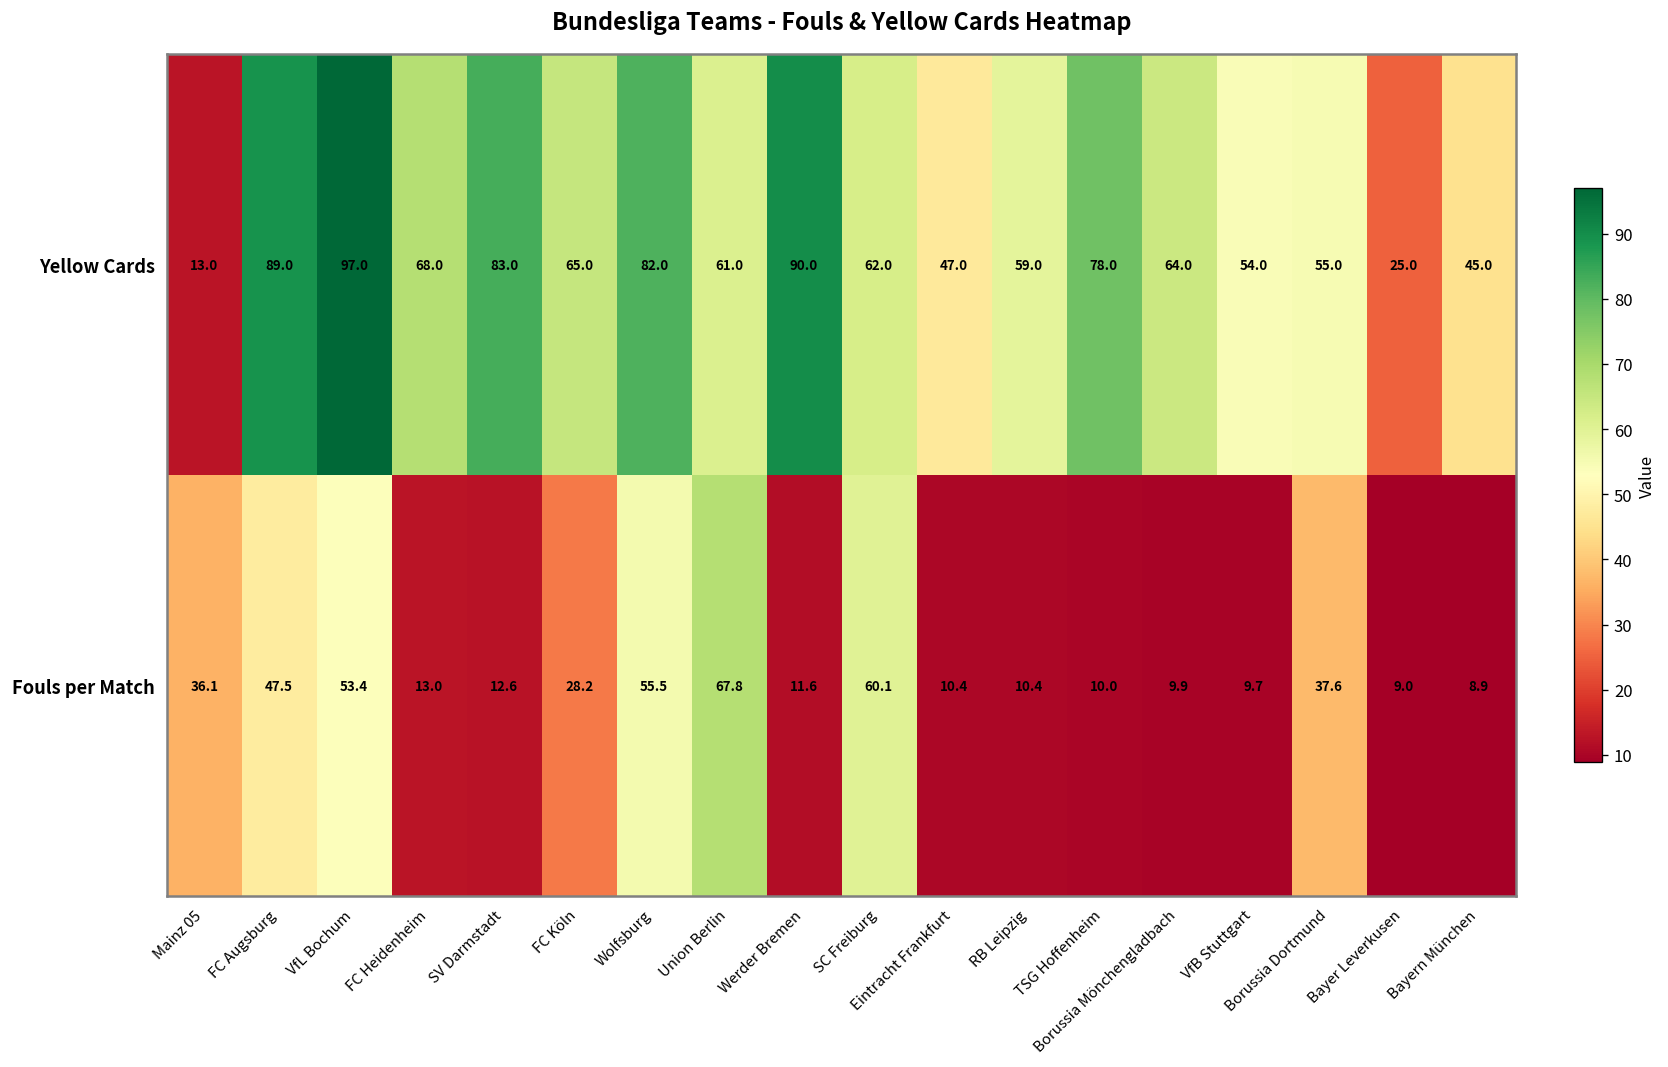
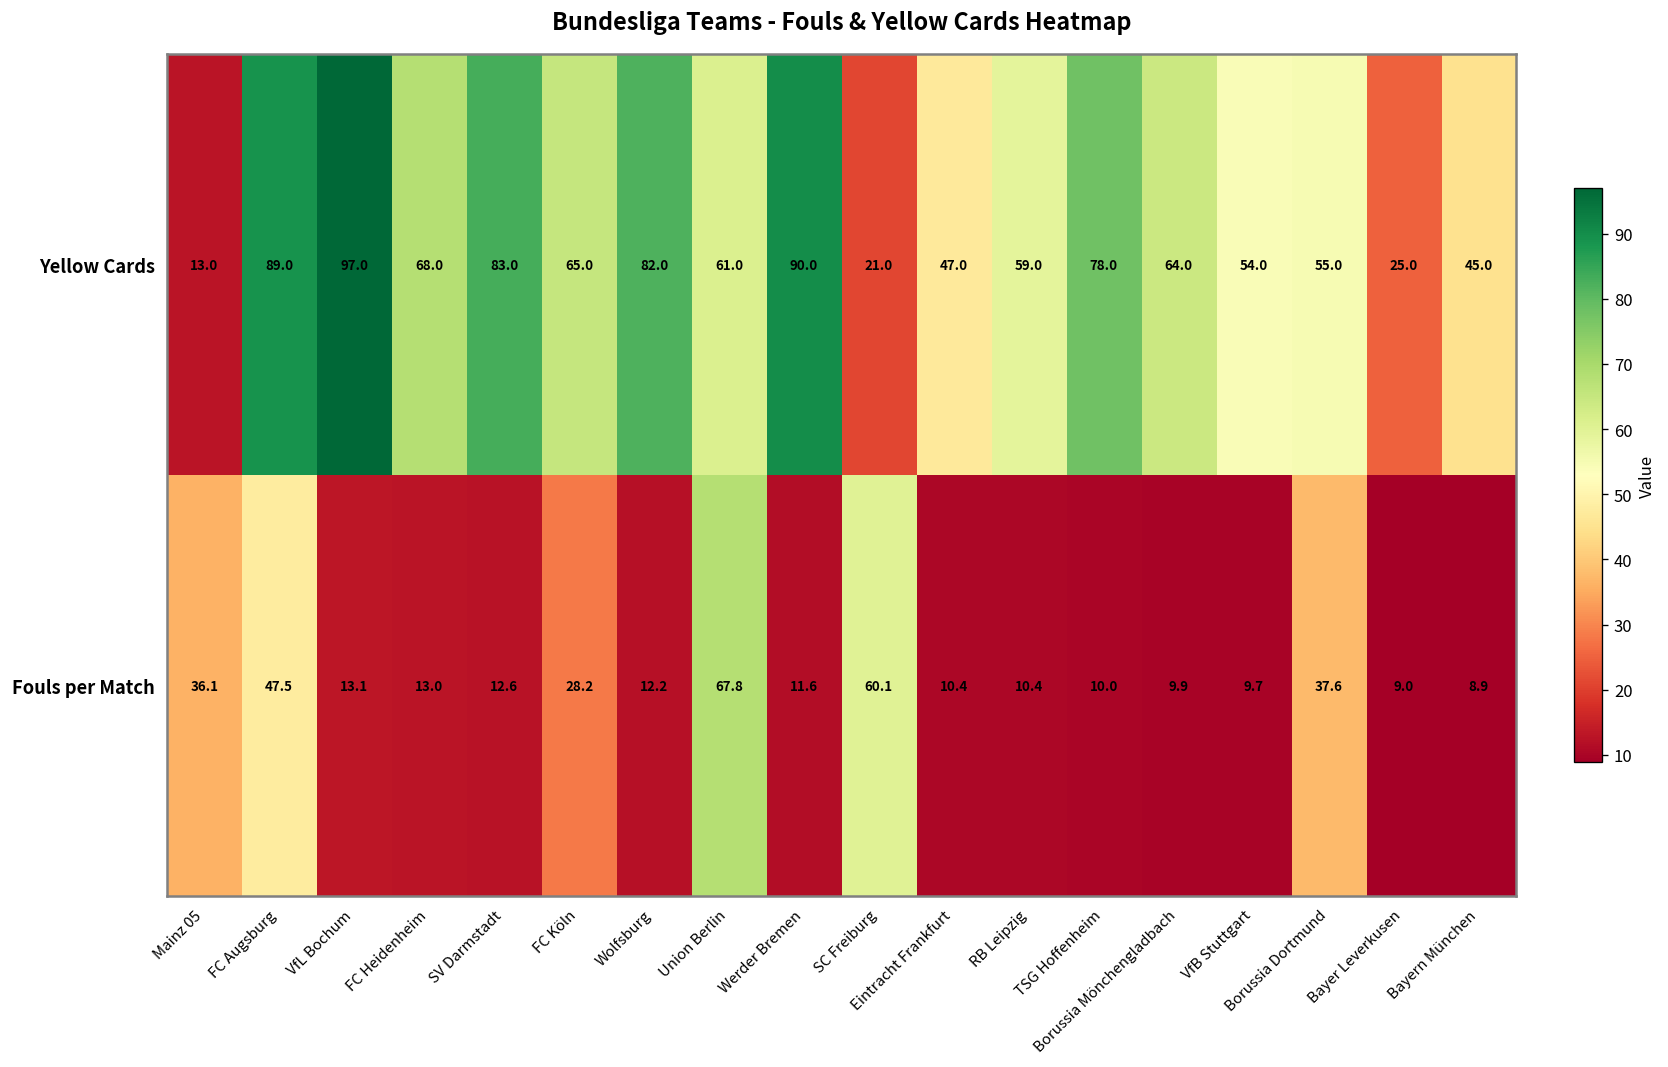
Yellow Cards, SC Freiburg: 62.0 -> 21.0
Fouls per Match, VfL Bochum: 53.4 -> 13.1
Fouls per Match, Wolfsburg: 55.5 -> 12.2
